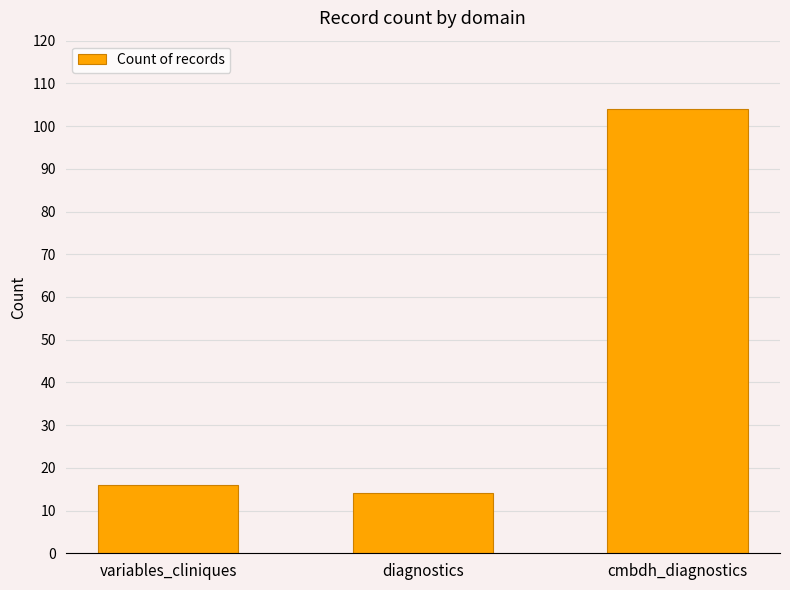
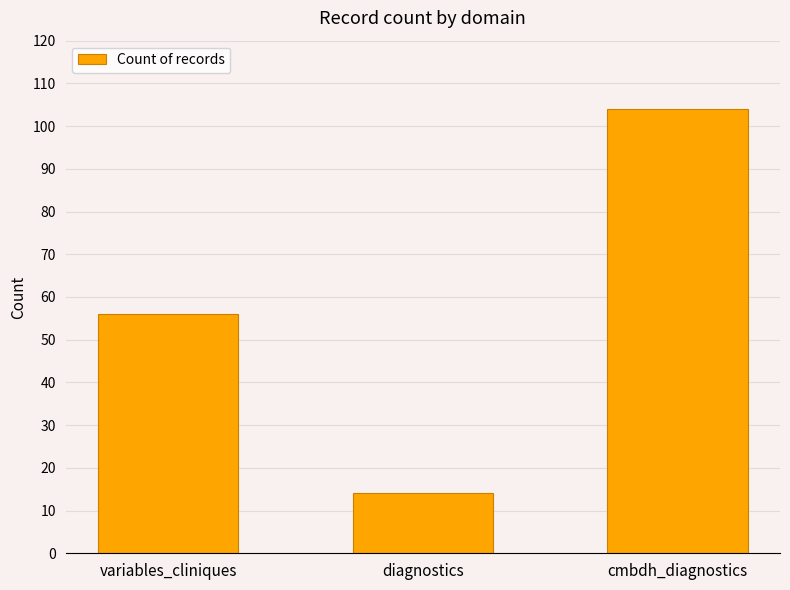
variables_cliniques: 16 -> 56
